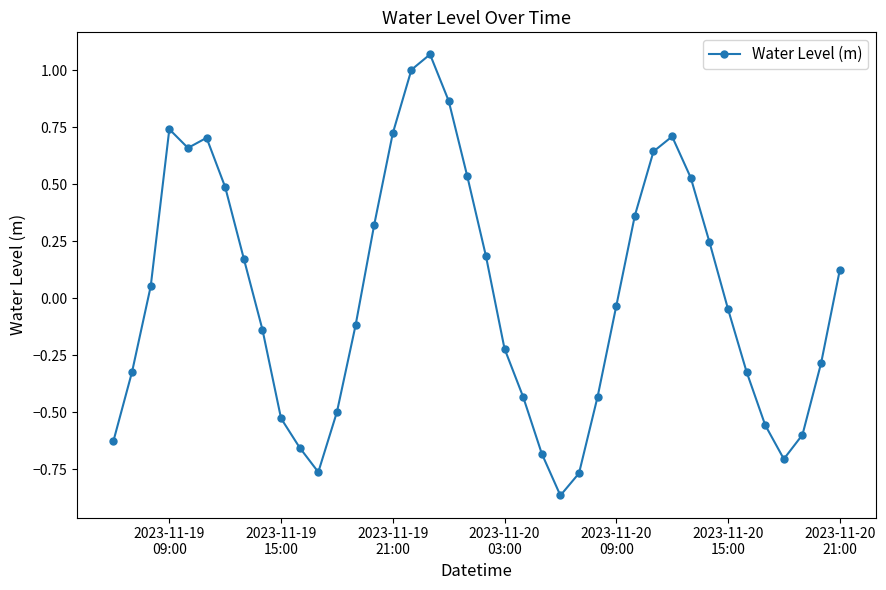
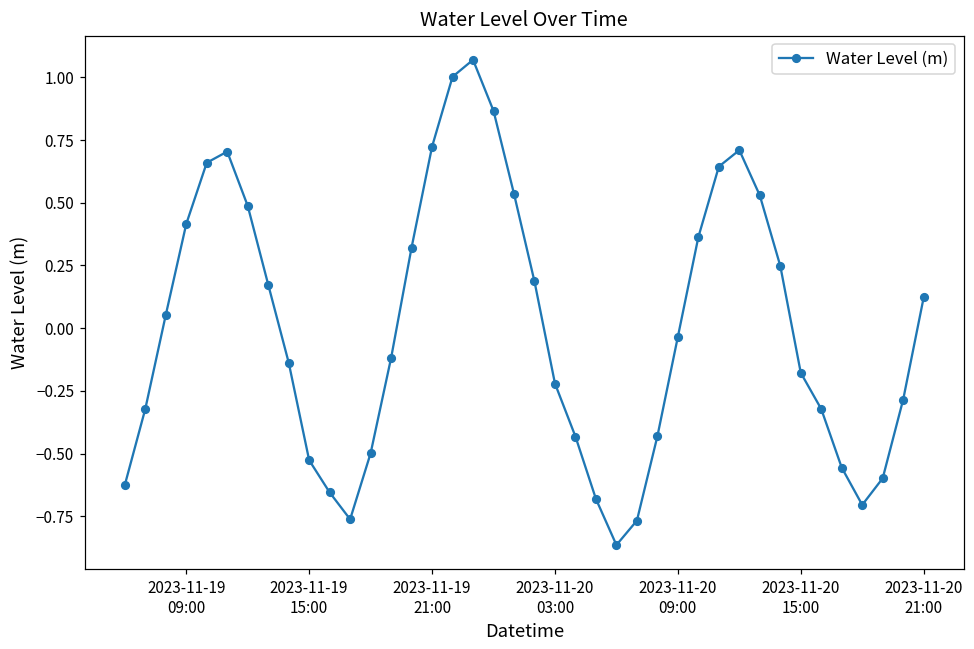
2023-11-19 09:00: 0.74 -> 0.42
2023-11-20 15:00: -0.05 -> -0.18
